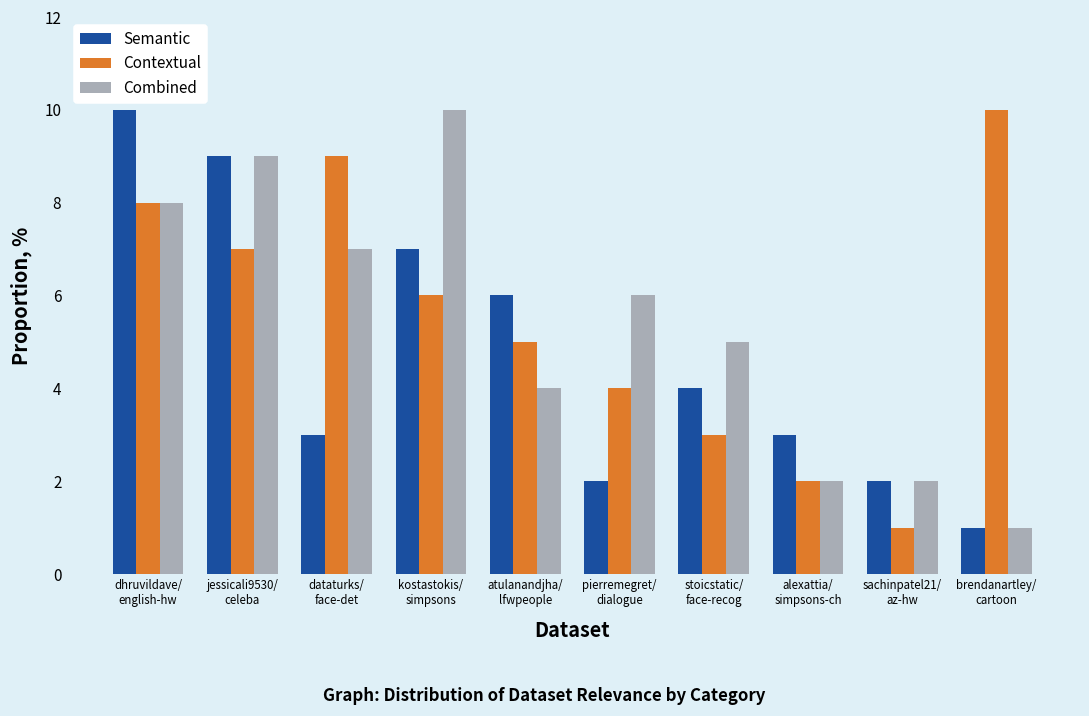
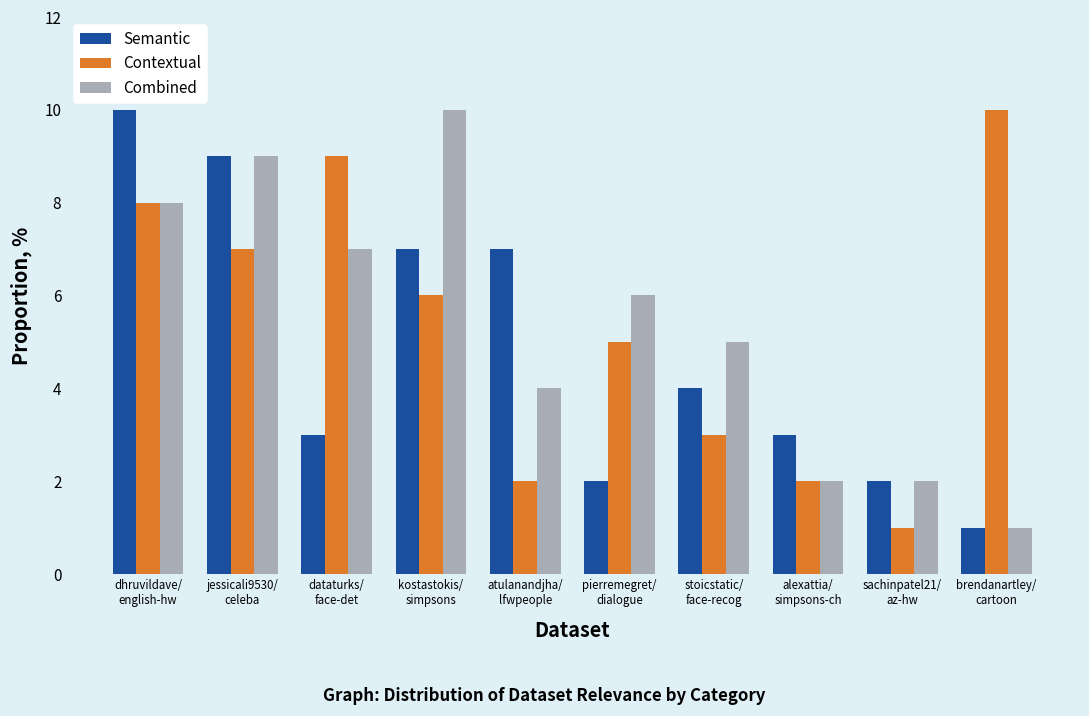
Semantic, atulanandjha/ lfwpeople: 6 -> 7
Contextual, atulanandjha/ lfwpeople: 5 -> 2
Contextual, pierremegret/ dialogue: 4 -> 5
